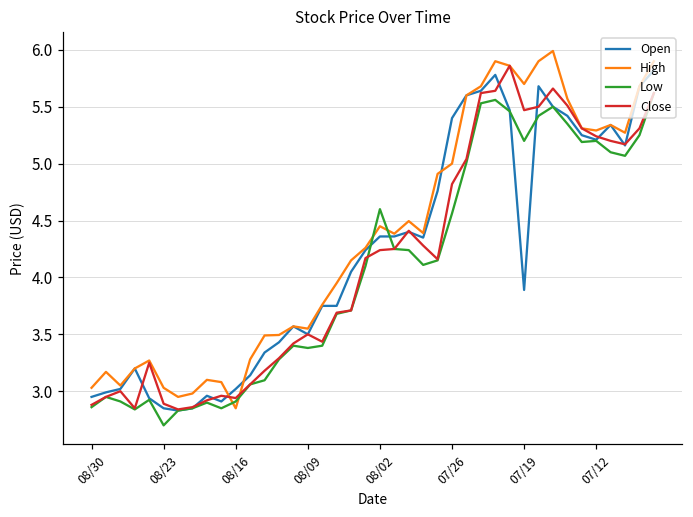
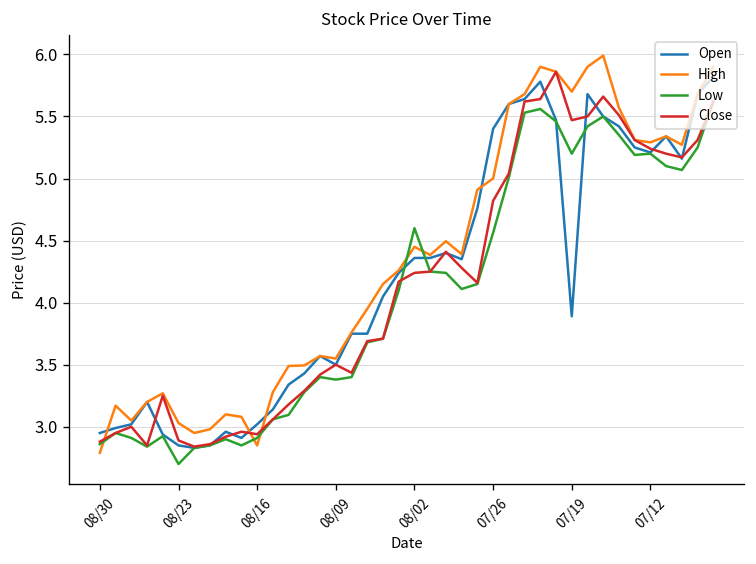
High, 08/30: 3.03 -> 2.79
